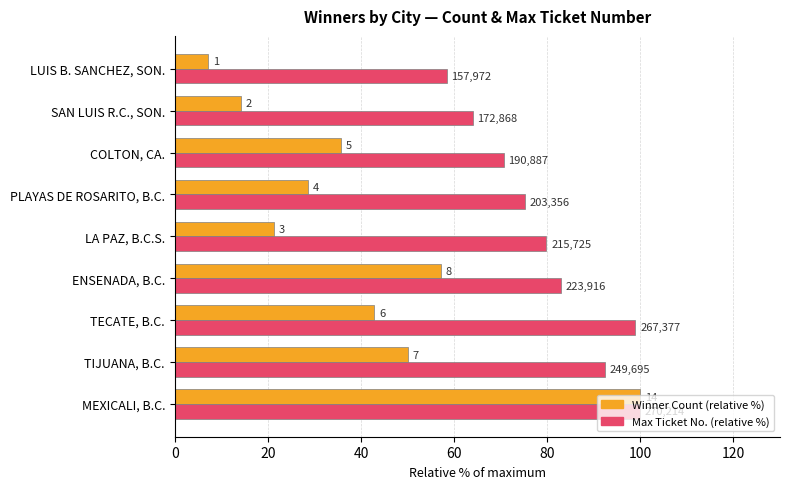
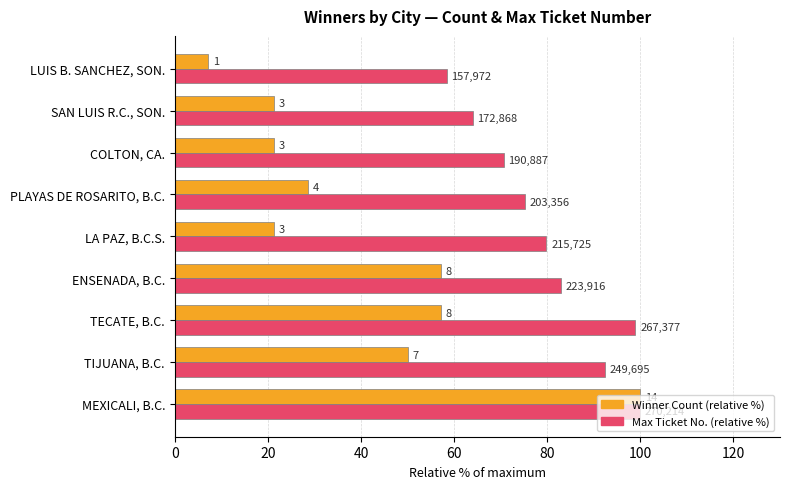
Winner Count (relative %), SAN LUIS R.C., SON.: 2 -> 3
Winner Count (relative %), COLTON, CA.: 5 -> 3
Winner Count (relative %), TECATE, B.C.: 6 -> 8
